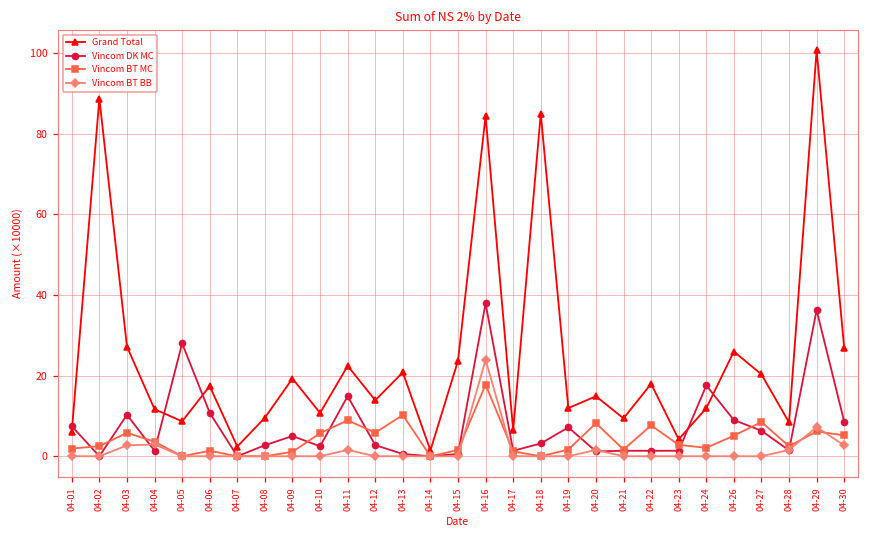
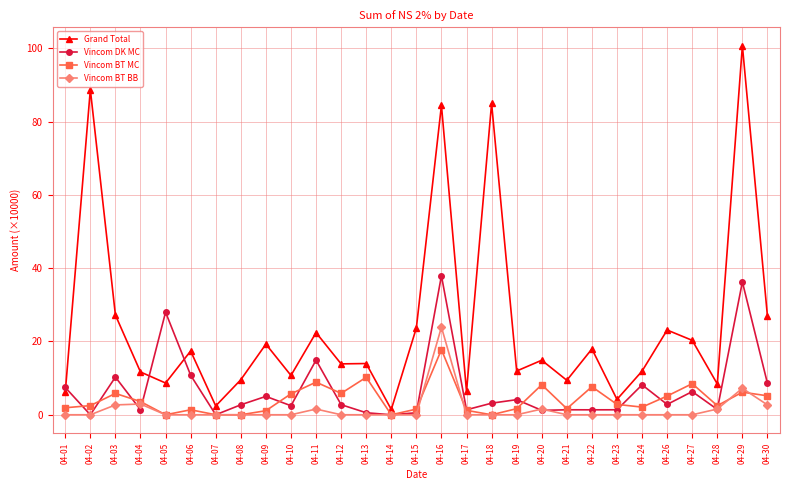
Grand Total, 04-13: 21 -> 14
Vincom DK MC, 04-19: 7 -> 4
Vincom DK MC, 04-24: 18 -> 8
Grand Total, 04-26: 26 -> 23
Vincom DK MC, 04-26: 9 -> 3
